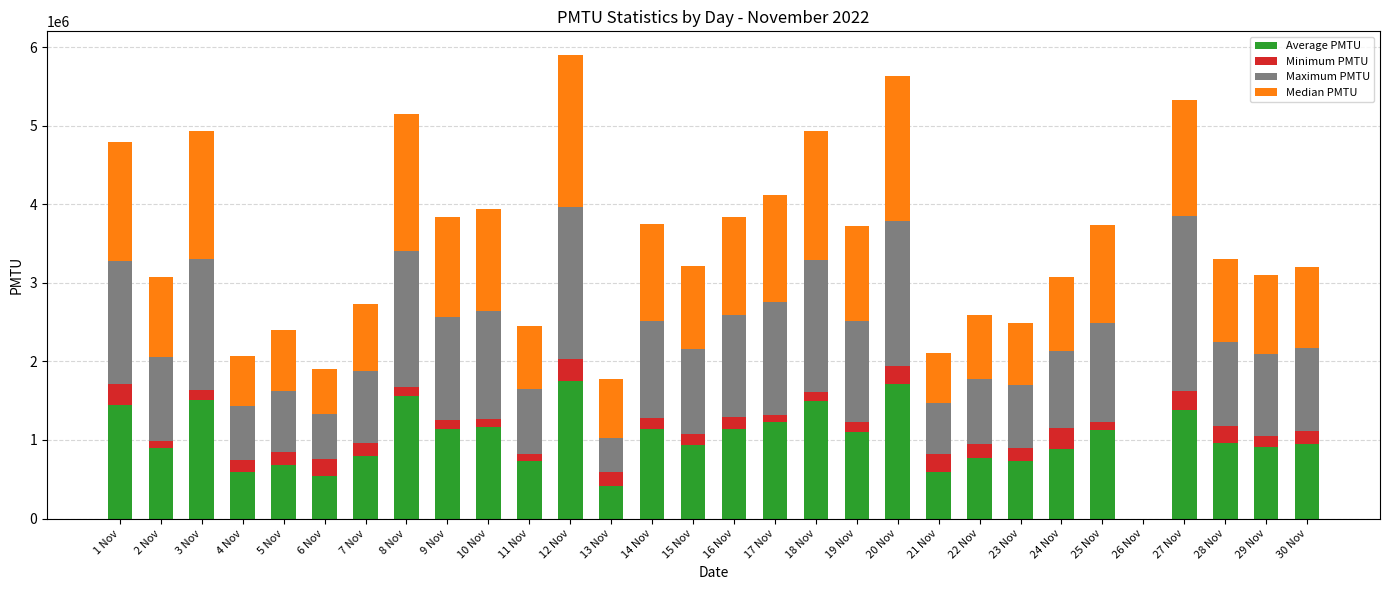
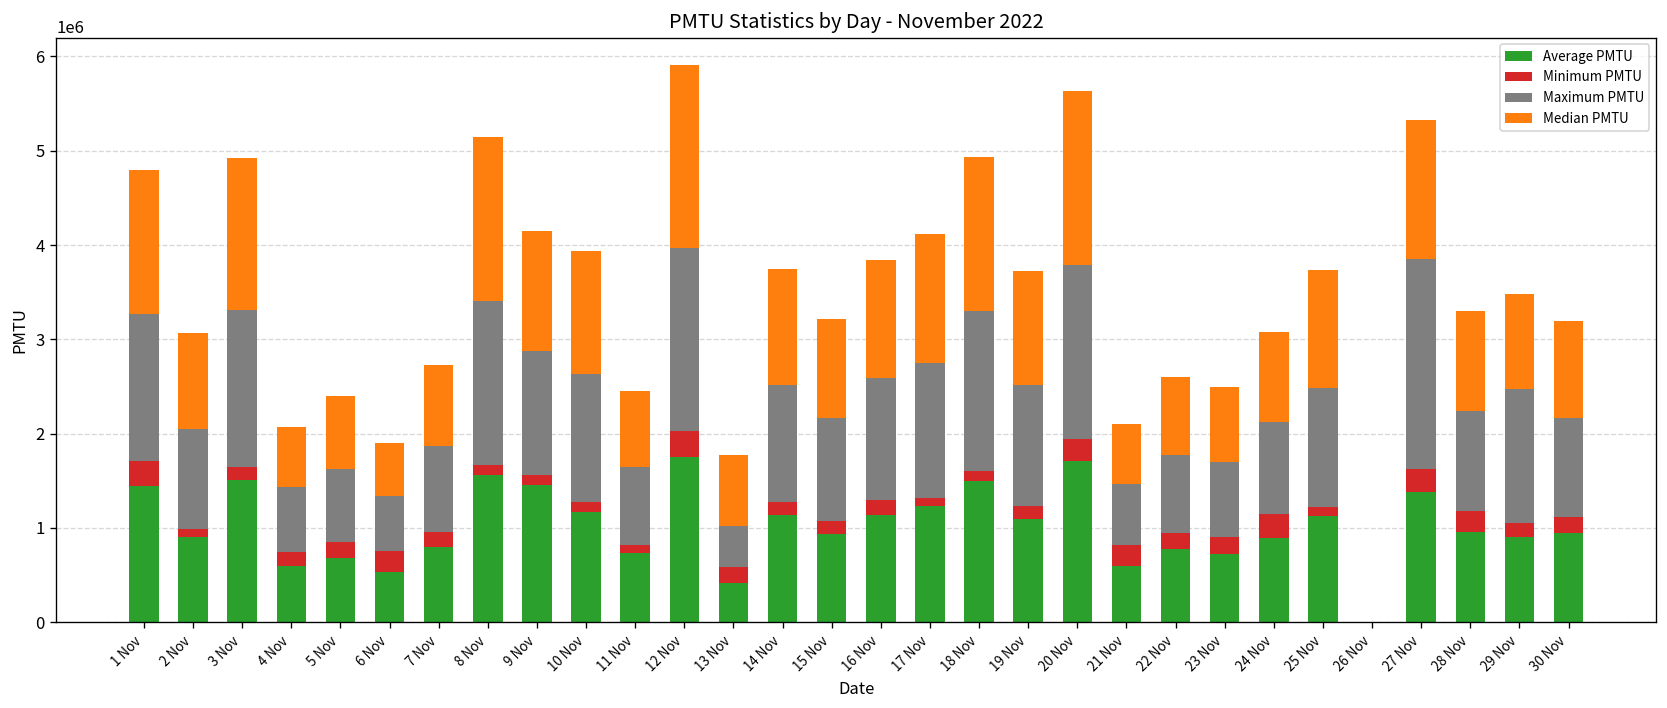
Average PMTU, 9 Nov: 1100000 -> 1500000
Maximum PMTU, 29 Nov: 1000000 -> 1400000
